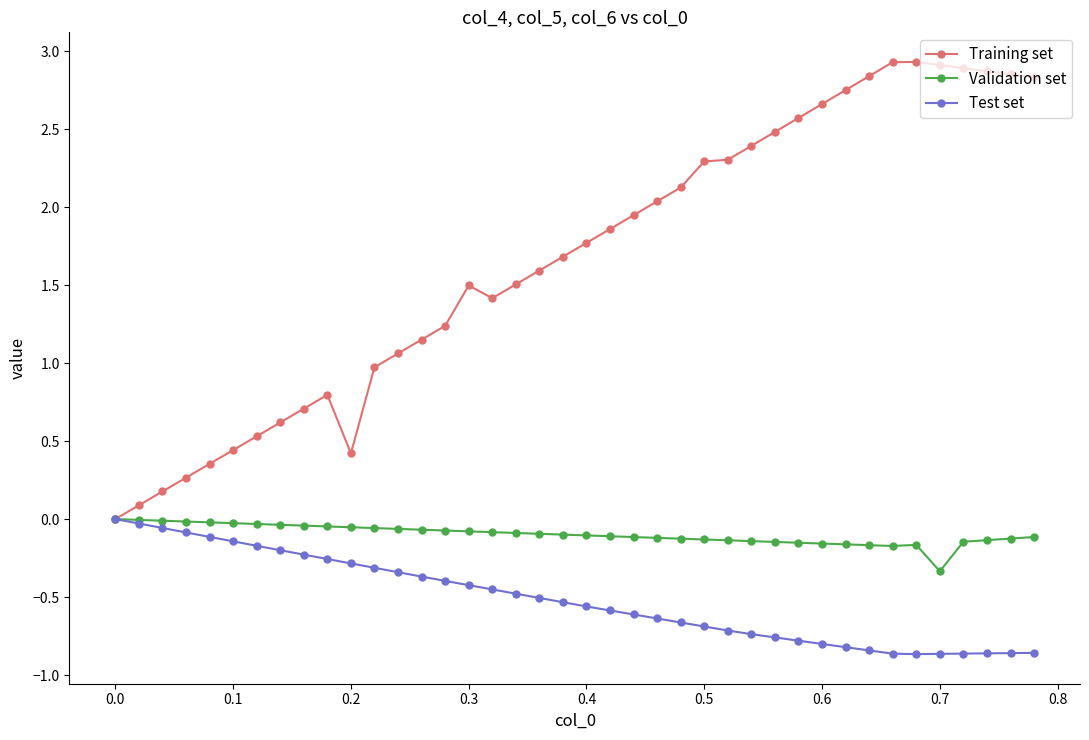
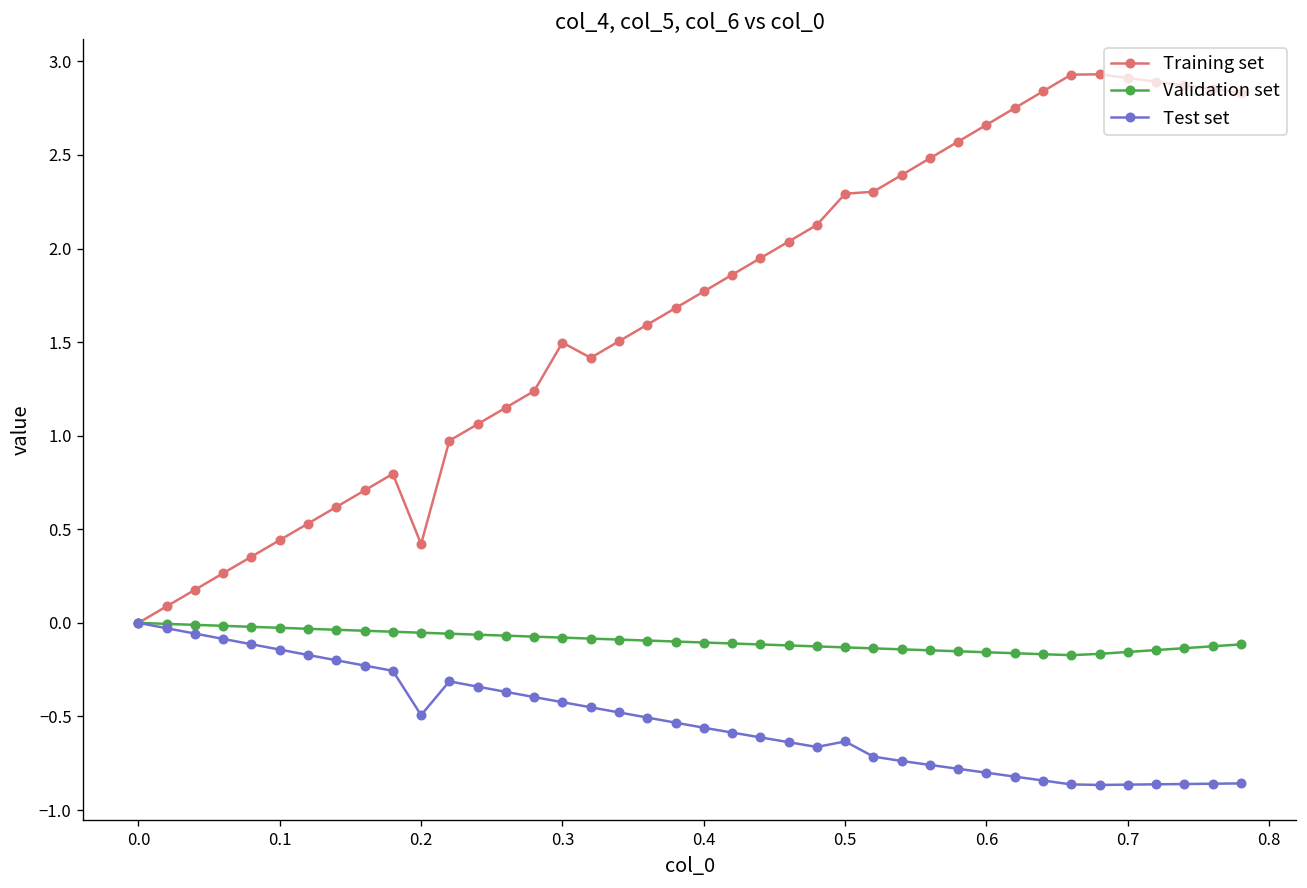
Test set, 0.2: -0.28 -> -0.49
Test set, 0.5: -0.69 -> -0.63
Validation set, 0.7: -0.33 -> -0.16
